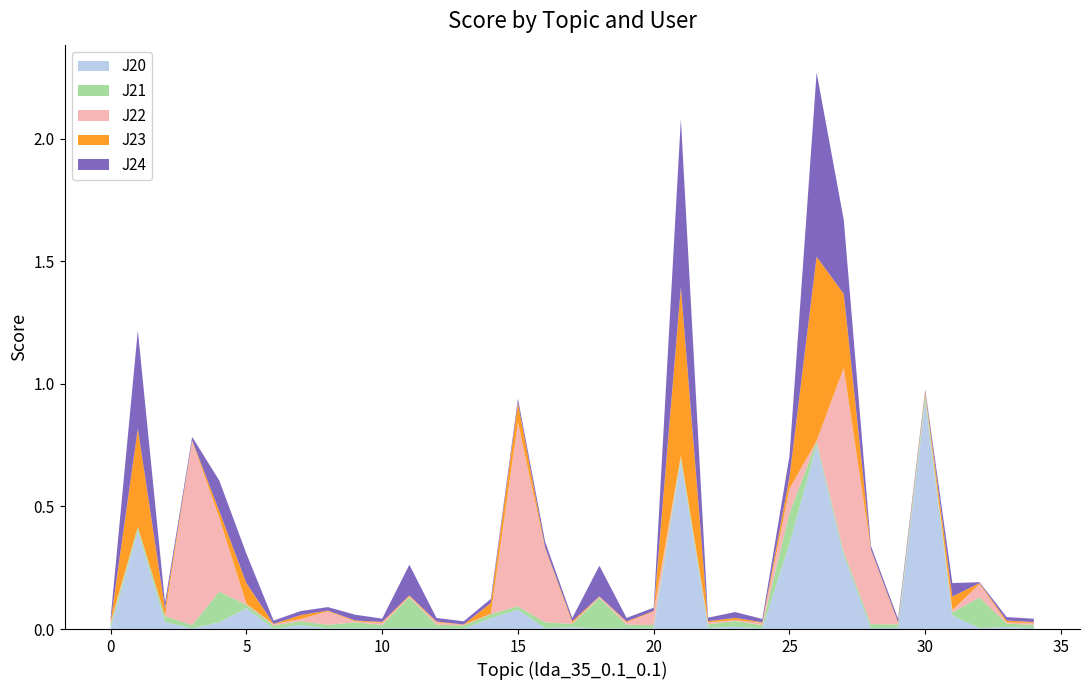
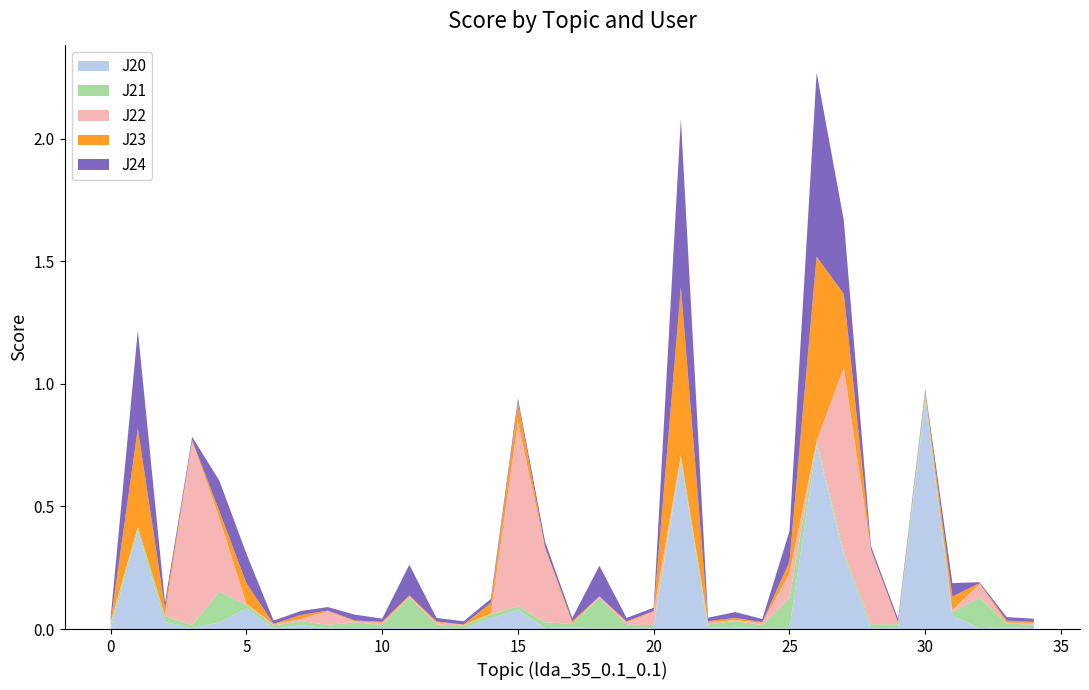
J20, 25: 0.35 -> 0.00
J24, 25: 0.09 -> 0.12
